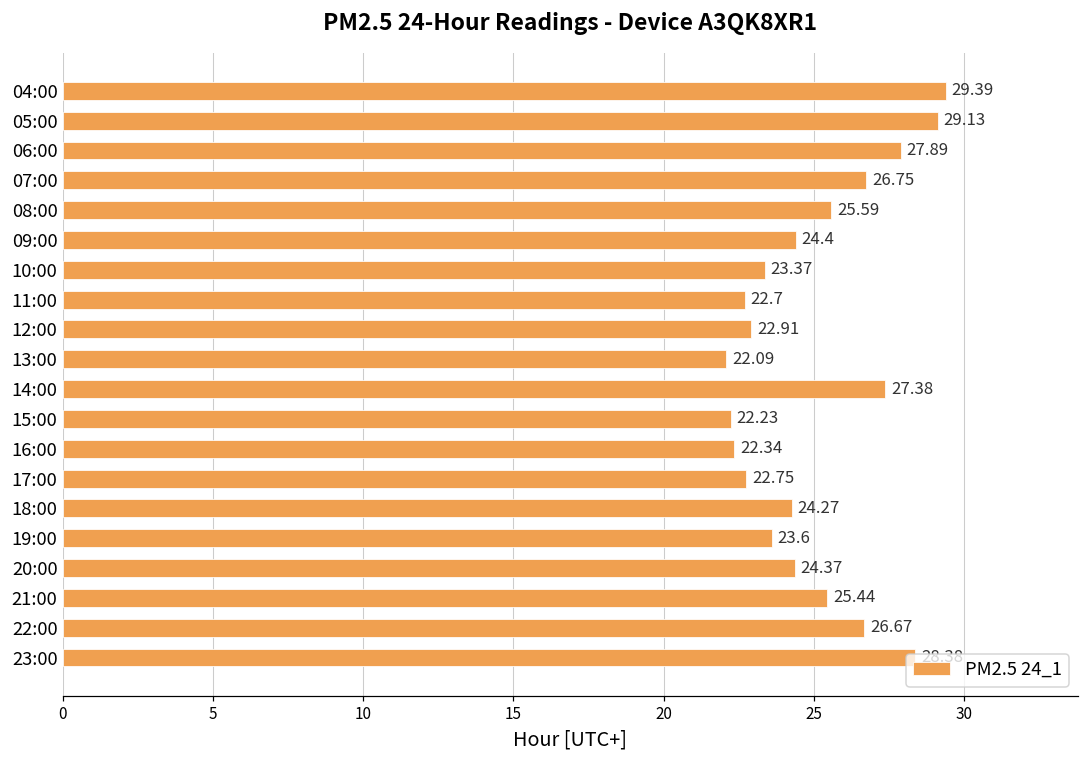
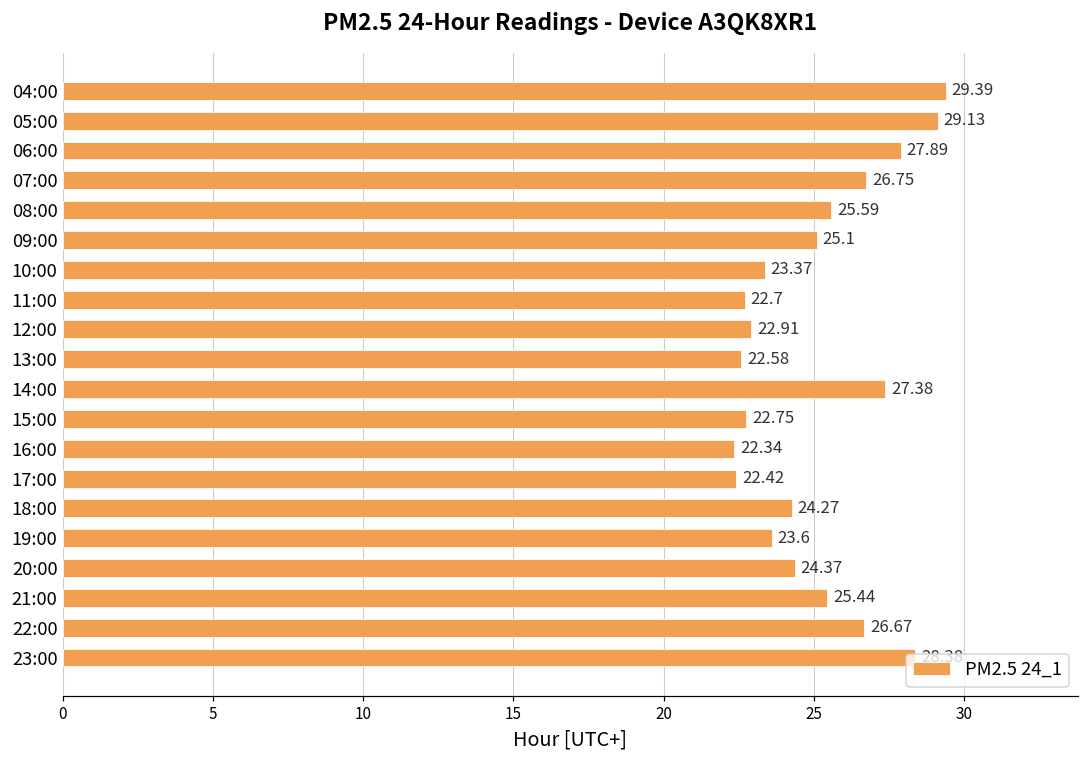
09:00: 24.4 -> 25.1
13:00: 22.09 -> 22.58
15:00: 22.23 -> 22.75
17:00: 22.75 -> 22.42
